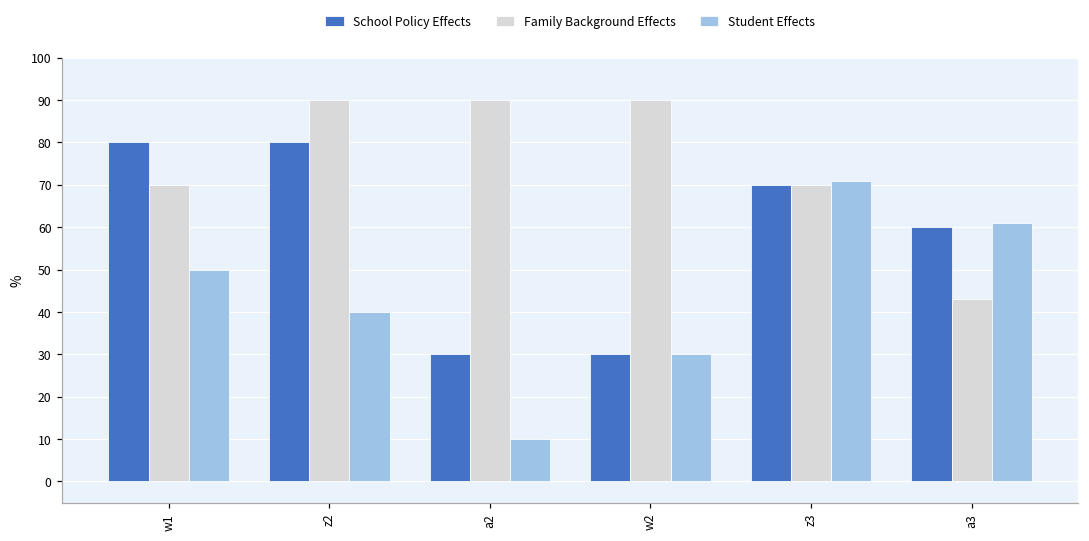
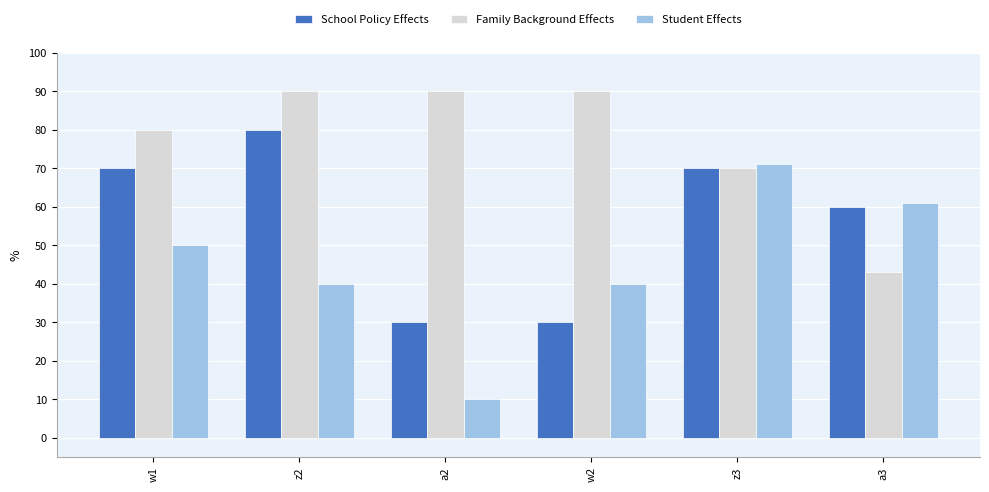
School Policy Effects, w1: 80 -> 70
Family Background Effects, w1: 70 -> 80
Student Effects, w2: 30 -> 40
